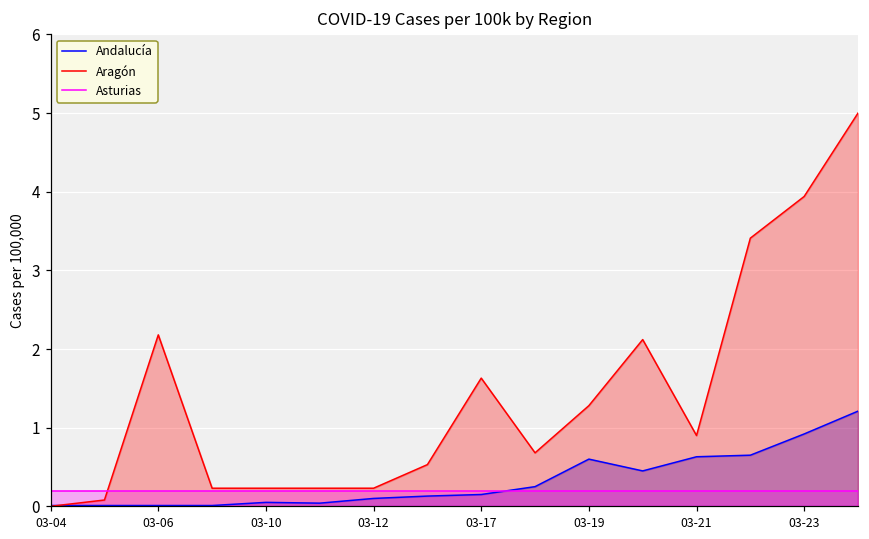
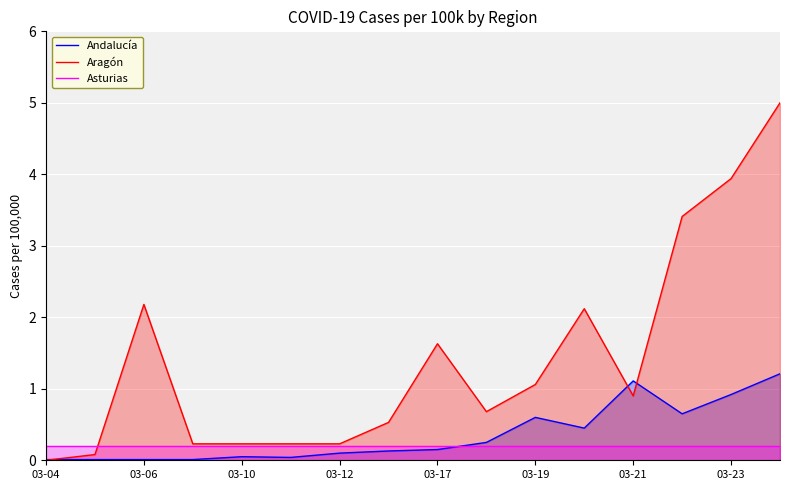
Aragón, 03-19: 1.3 -> 1.1
Andalucía, 03-21: 0.6 -> 1.1
